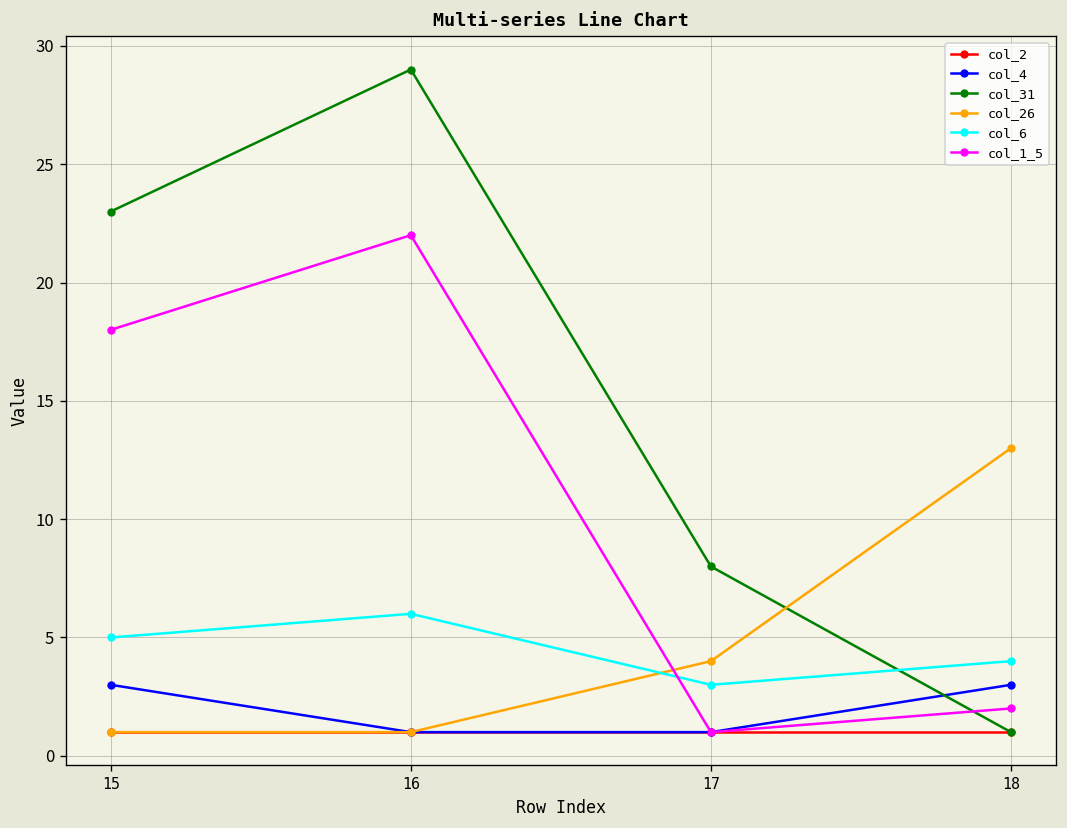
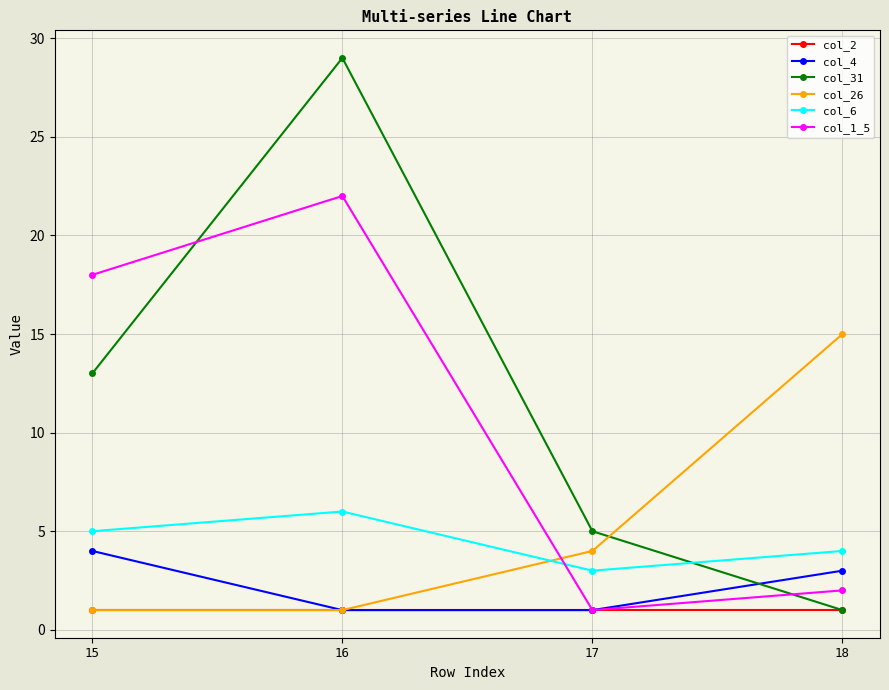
col_4, 15: 3 -> 4
col_31, 15: 23 -> 13
col_31, 17: 8 -> 5
col_26, 18: 13 -> 15
